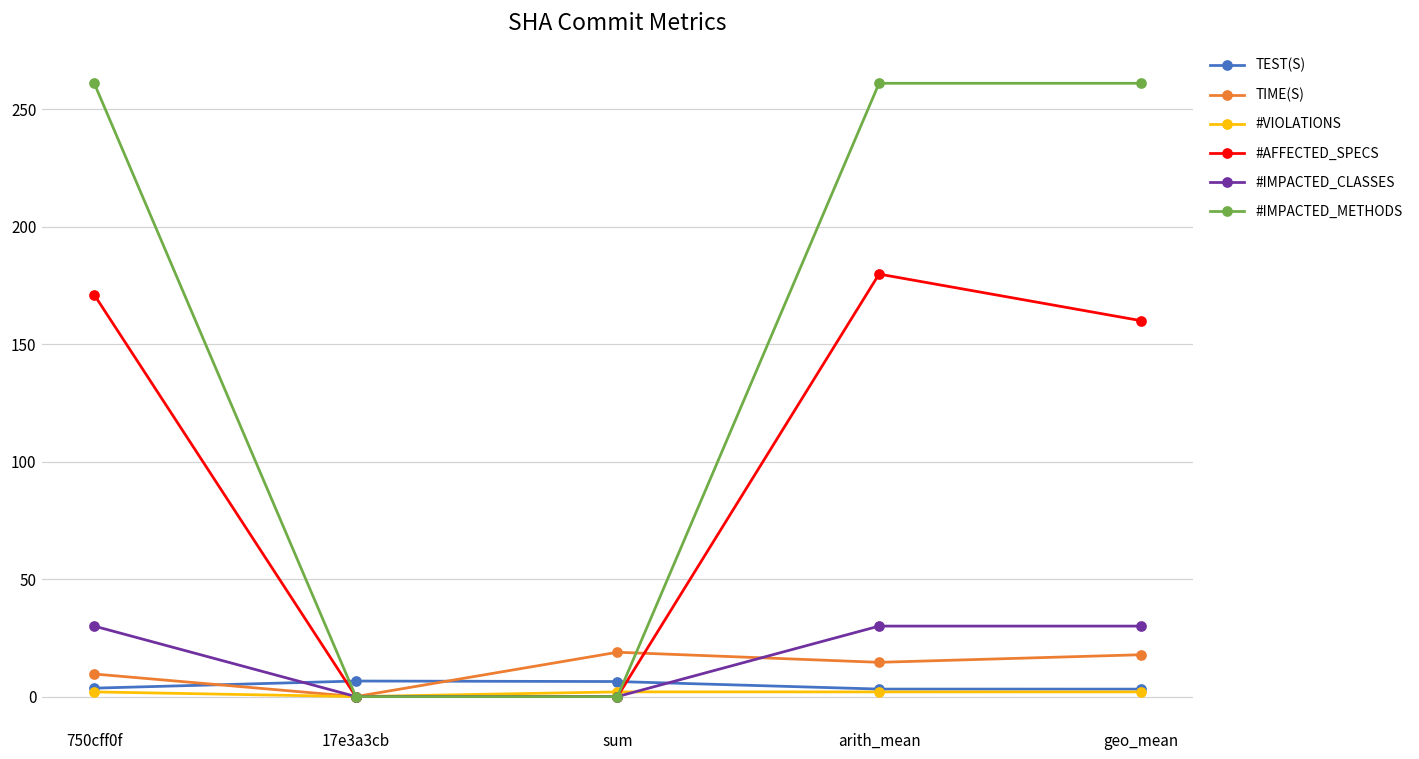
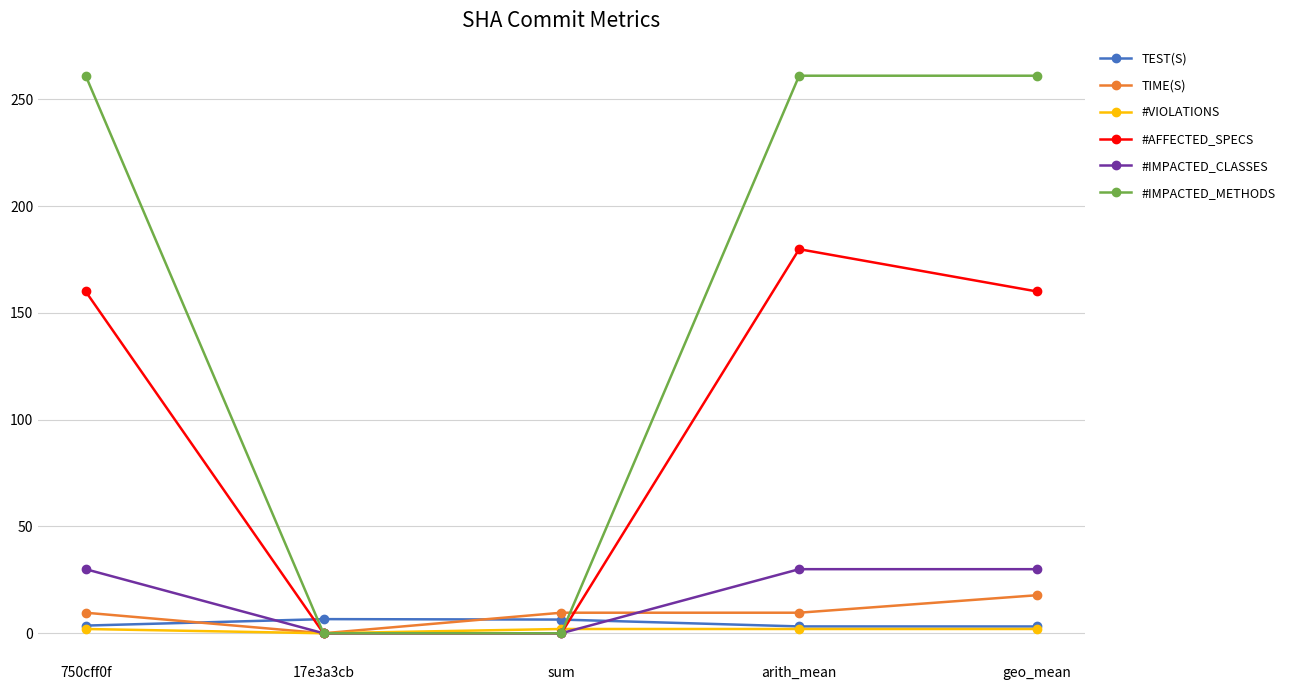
#AFFECTED_SPECS, 750cff0f: 171 -> 160
TIME(S), sum: 19 -> 10
TIME(S), arith_mean: 15 -> 10
